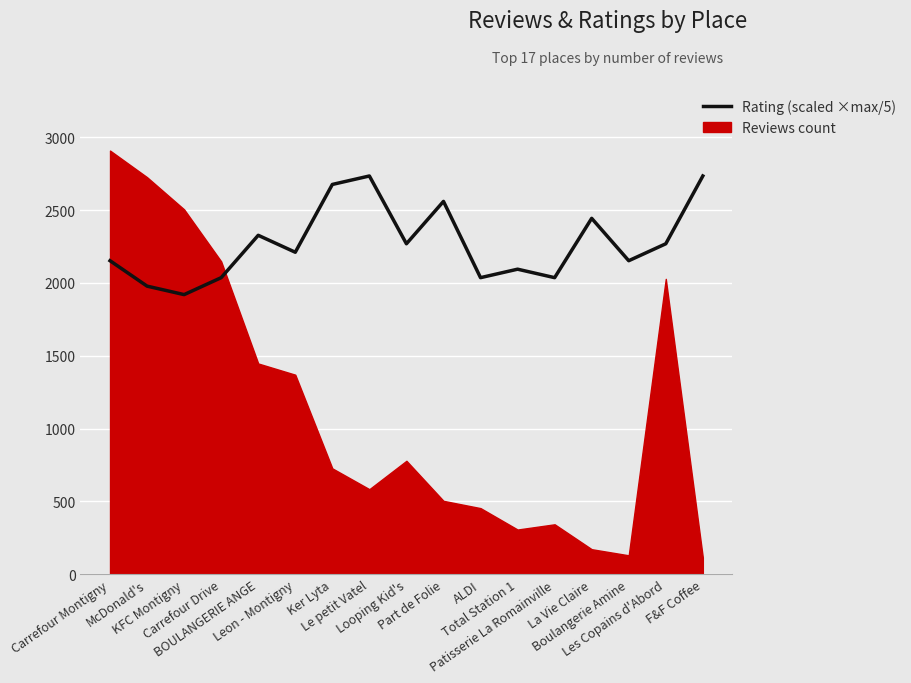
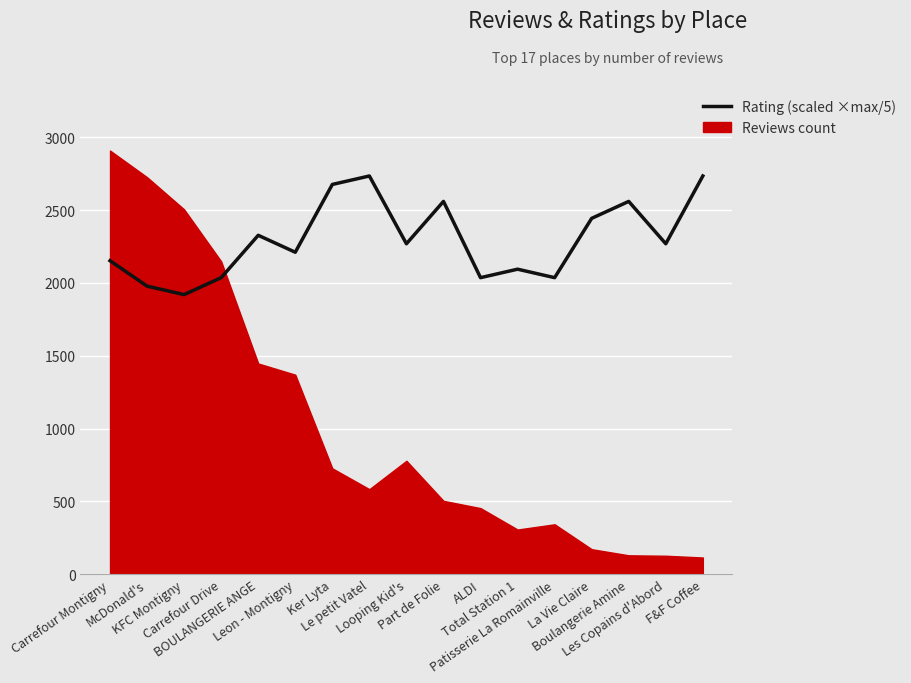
Rating (scaled ×max/5), Boulangerie Amine: 2150 -> 2560
Reviews count, Les Copains d'Abord: 2030 -> 130
